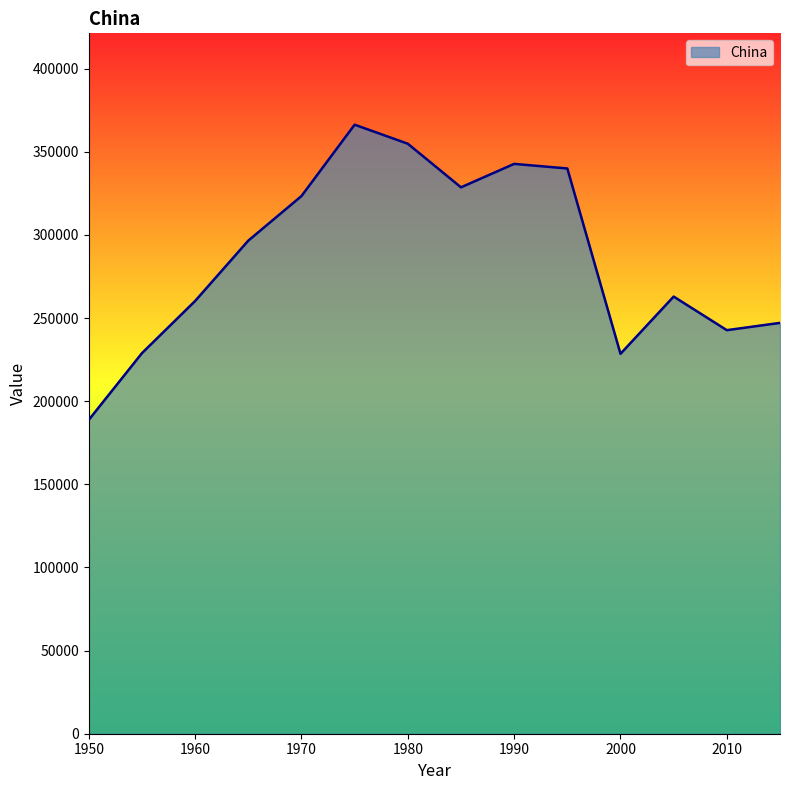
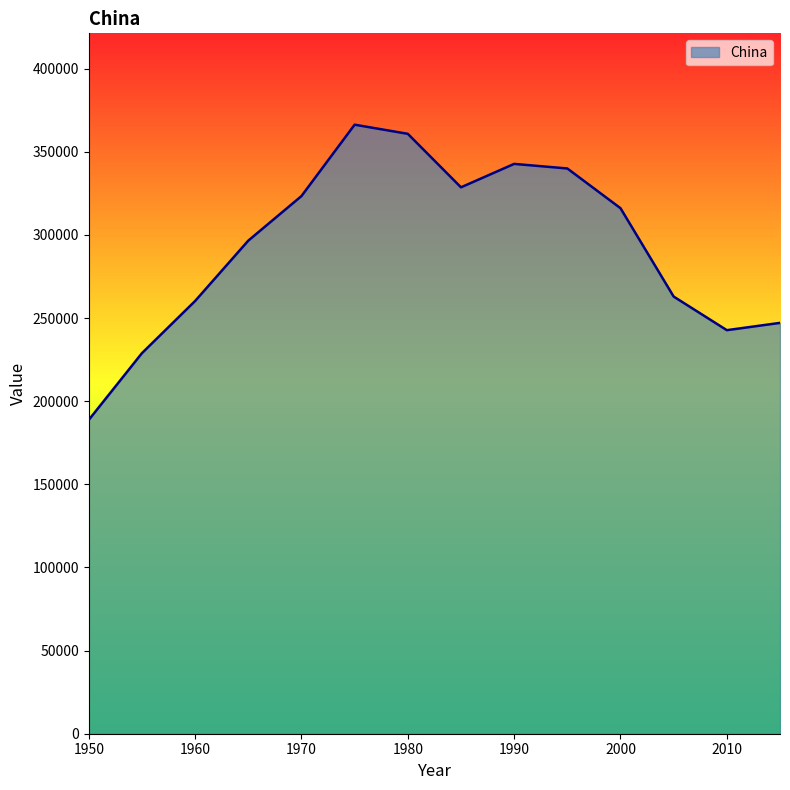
1980: 355000 -> 361000
2000: 228000 -> 316000
